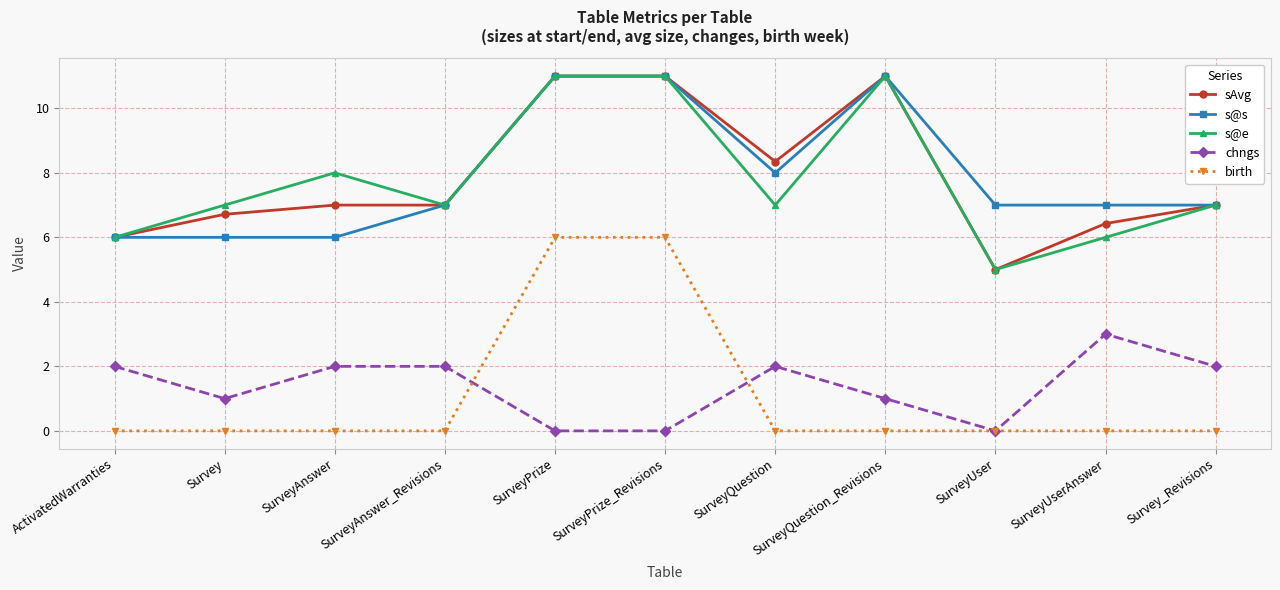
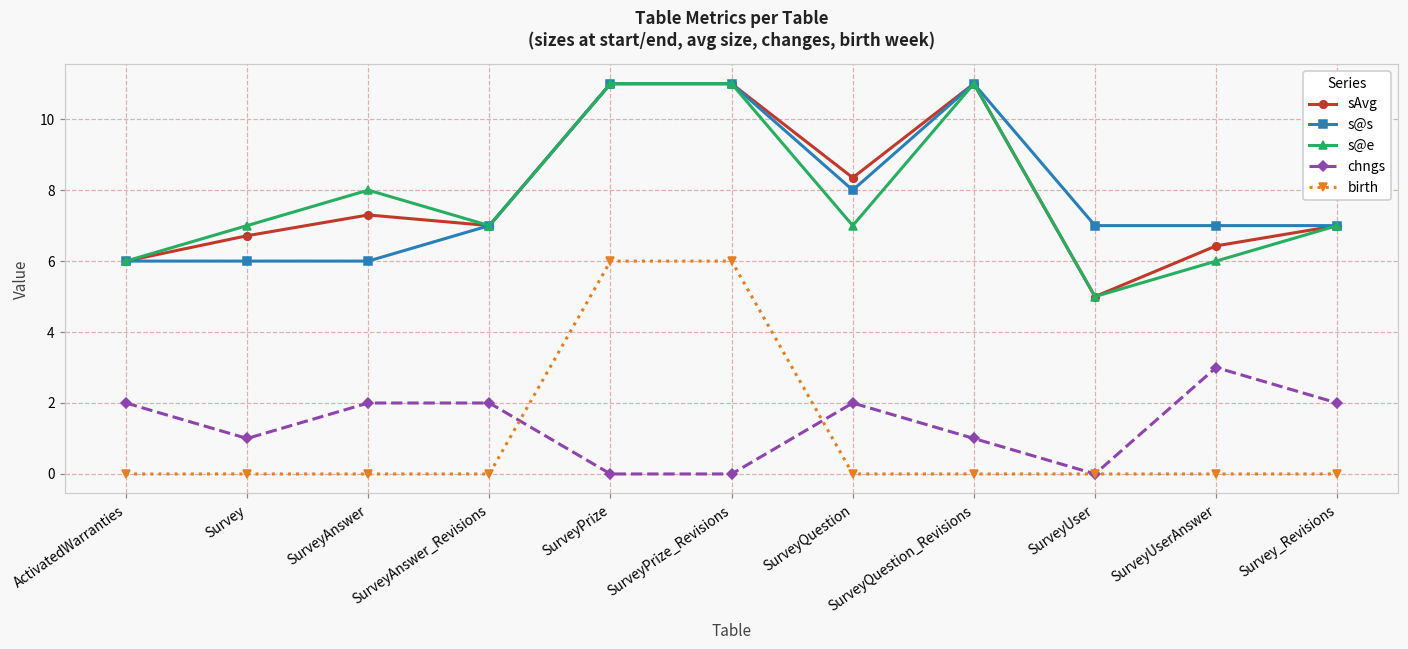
sAvg, SurveyAnswer: 7.0 -> 7.3
